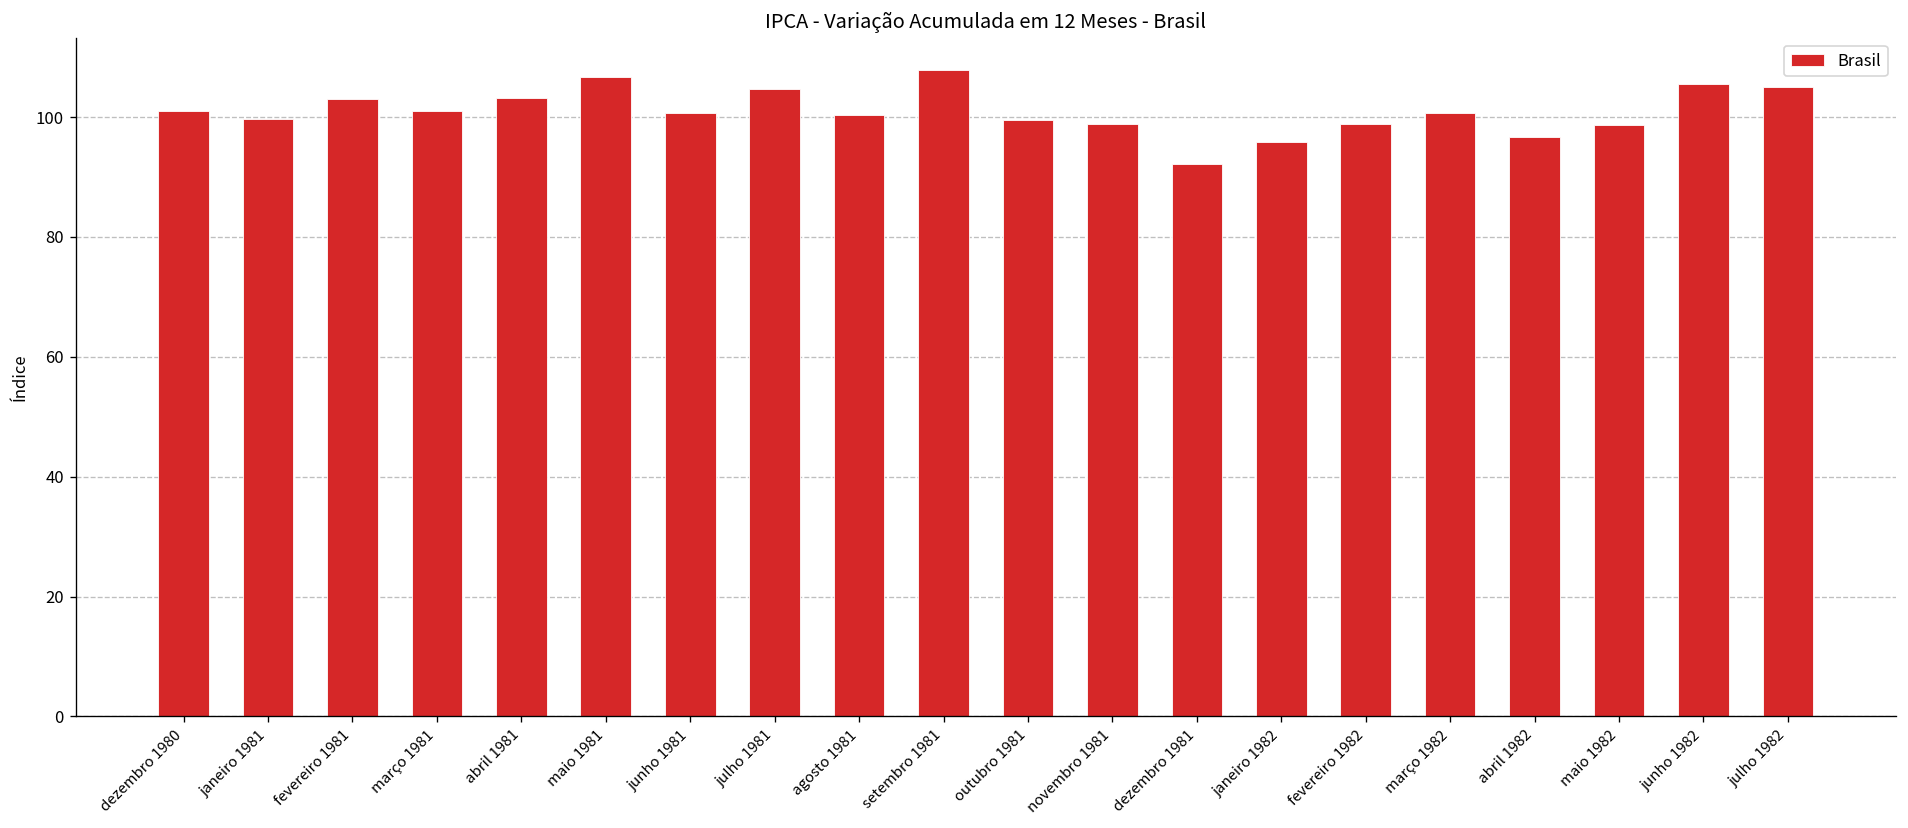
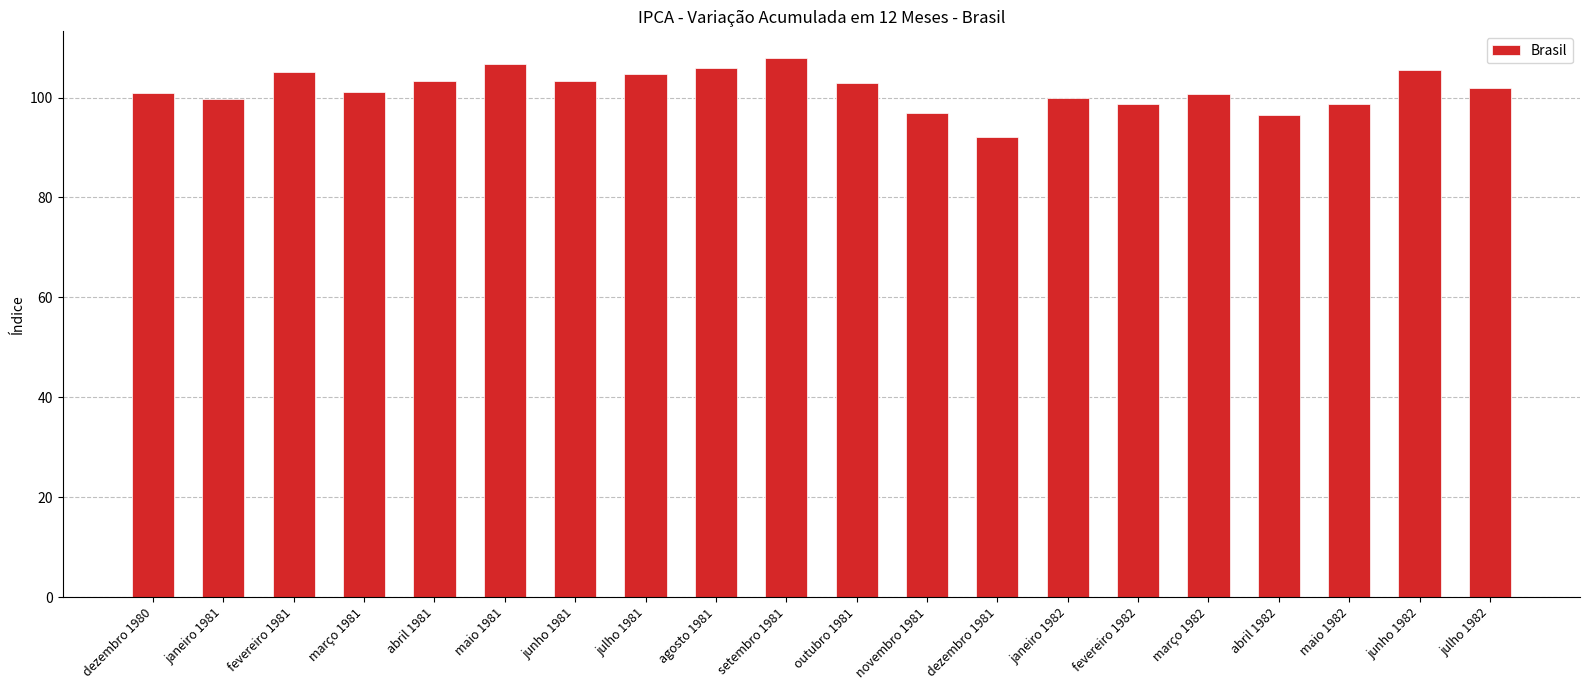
fevereiro 1981: 103 -> 105
junho 1981: 101 -> 103
agosto 1981: 100 -> 106
outubro 1981: 100 -> 103
novembro 1981: 99 -> 97
janeiro 1982: 96 -> 100
julho 1982: 105 -> 102
